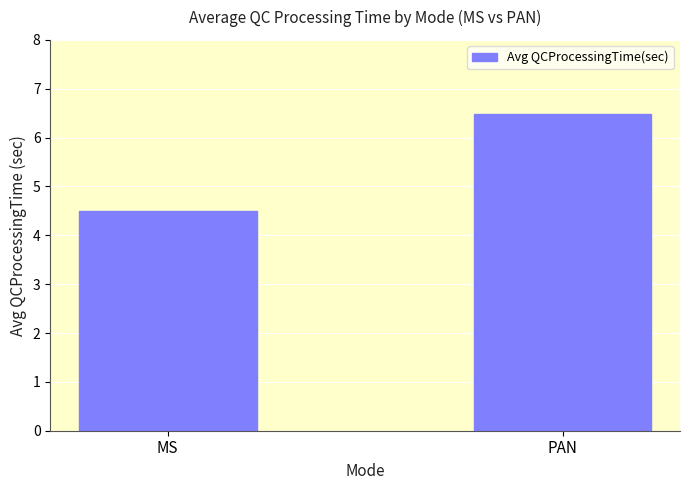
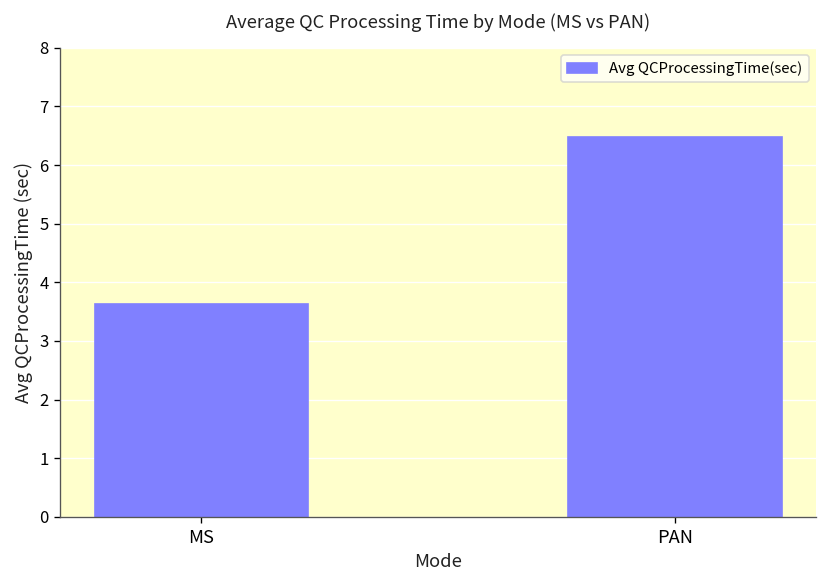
MS: 4.5 -> 3.6
